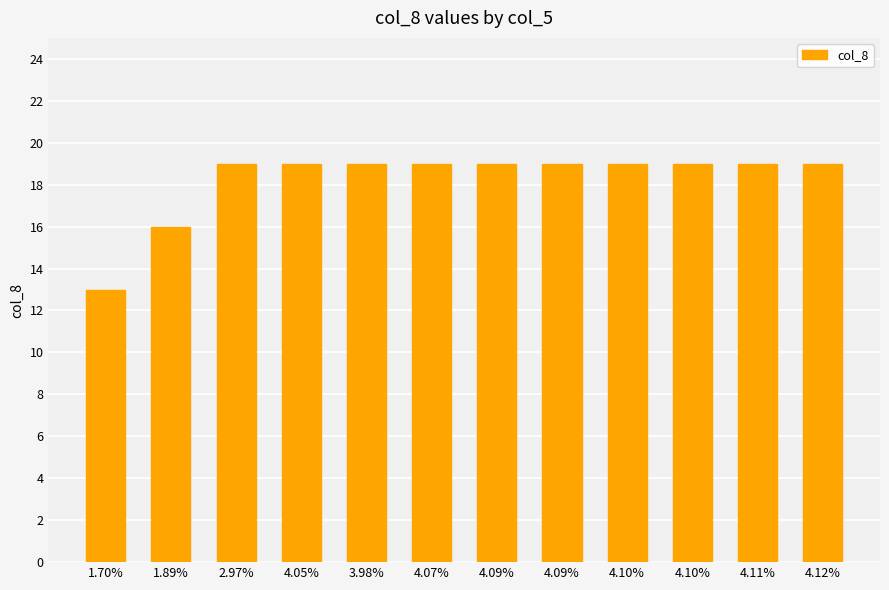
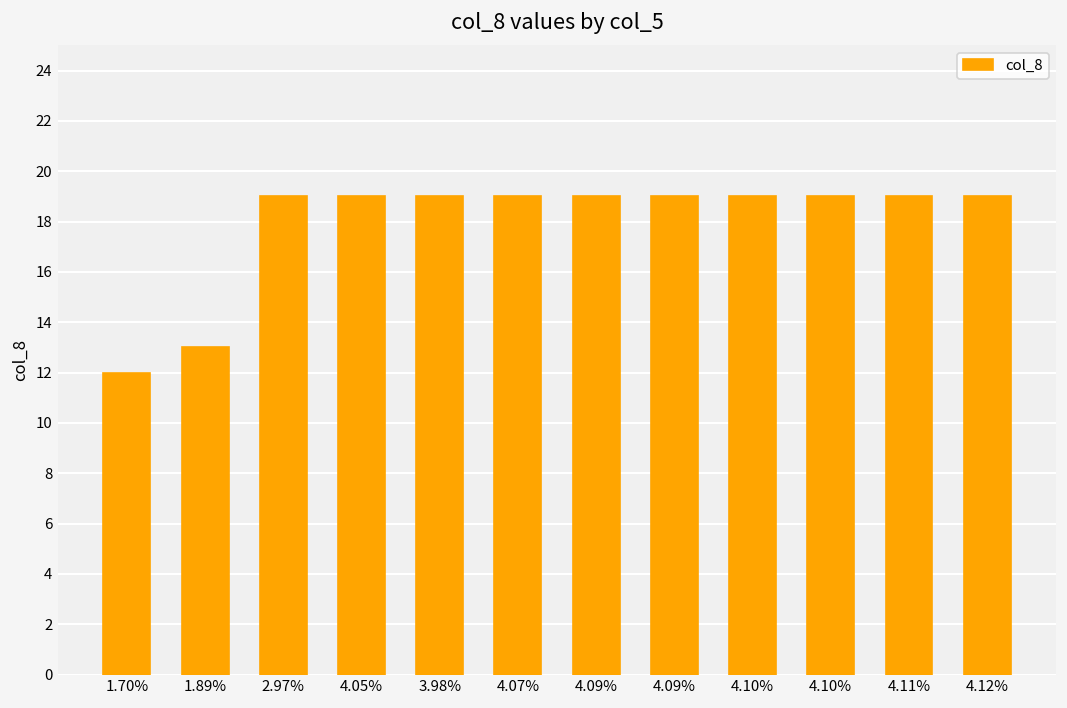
1.70%: 13 -> 12
1.89%: 16 -> 13
